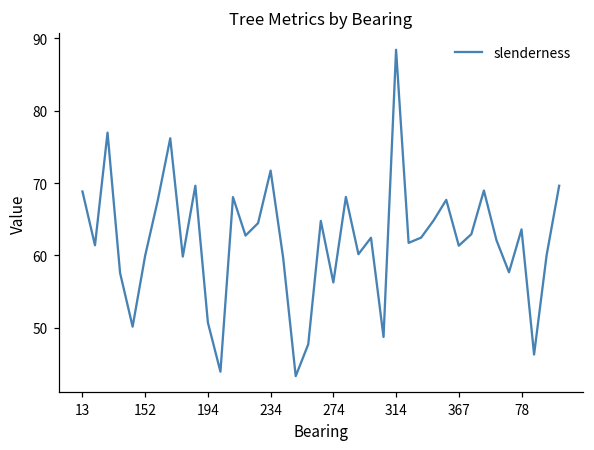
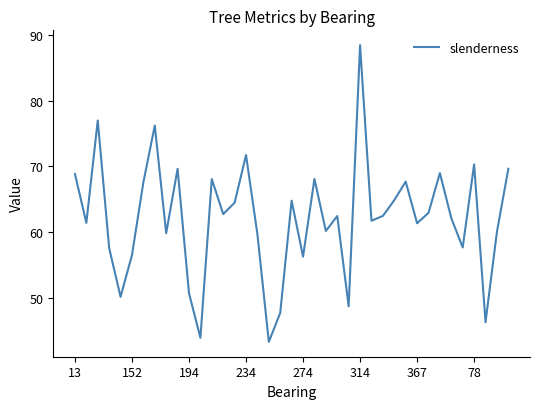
152: 60 -> 57
78: 64 -> 70
